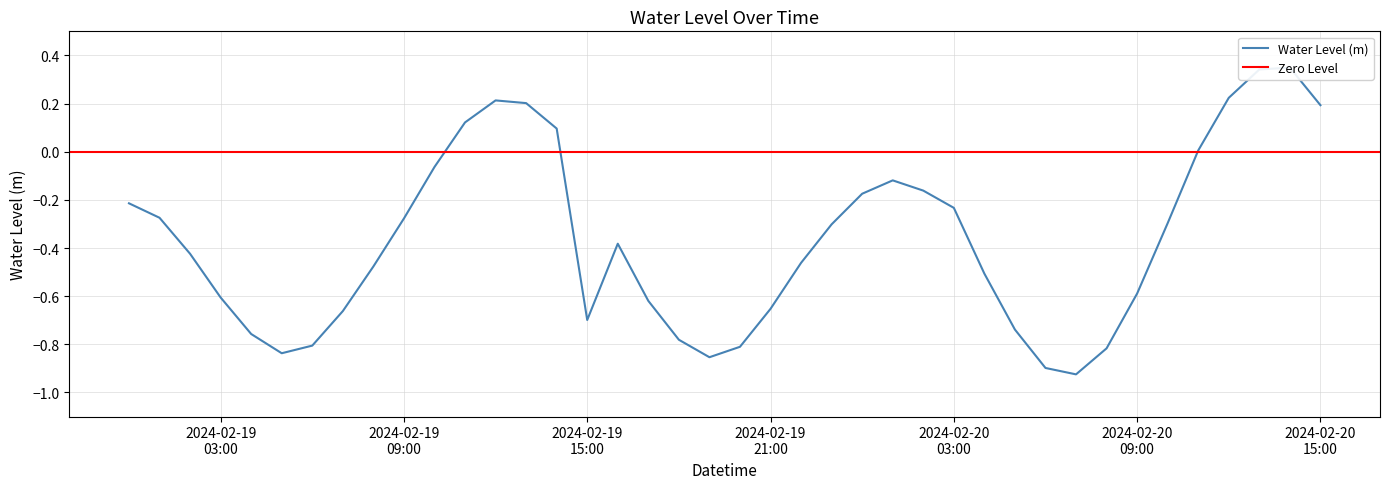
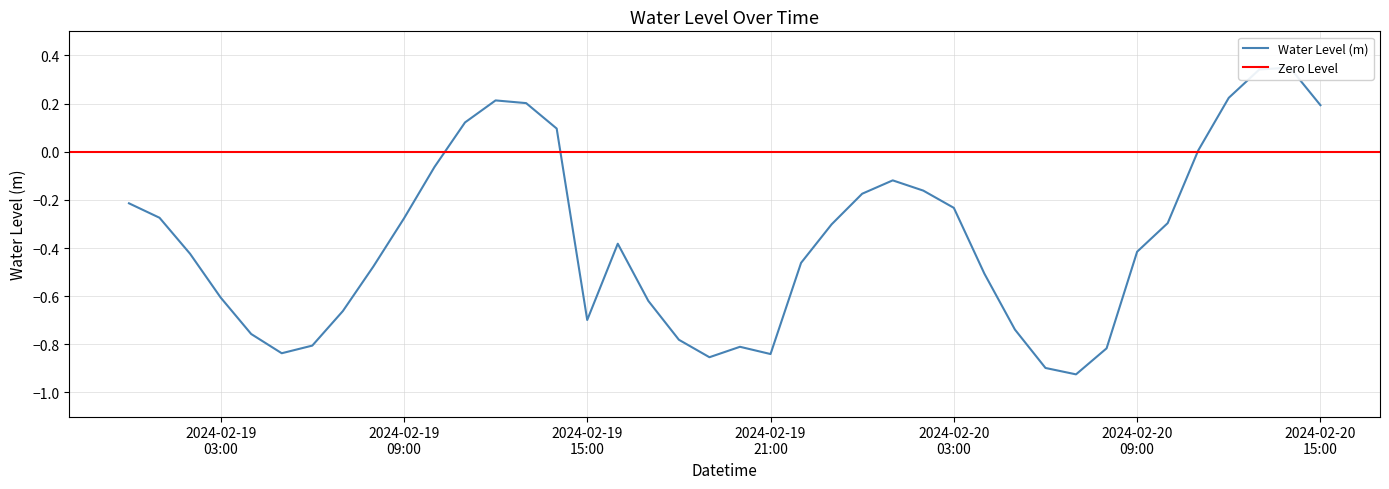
2024-02-19 21:00: -0.65 -> -0.84
2024-02-20 09:00: -0.59 -> -0.42
